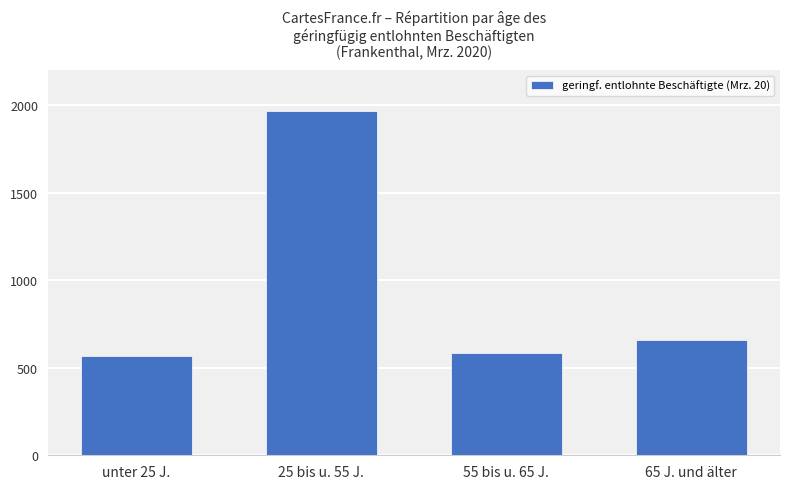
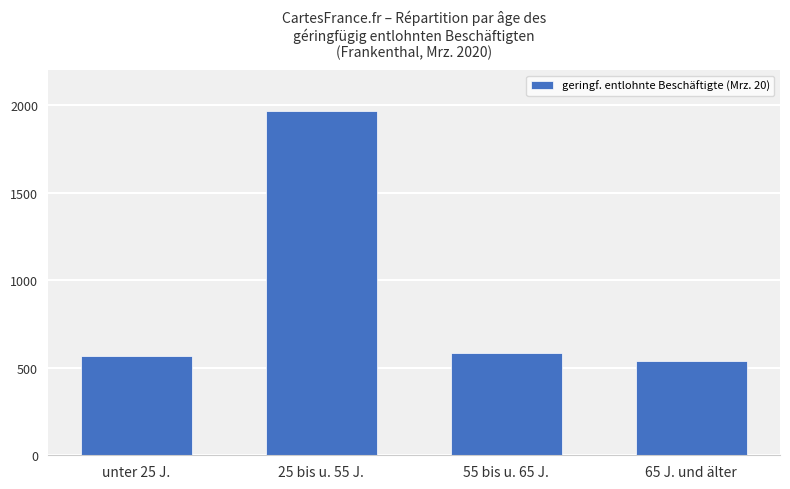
65 J. und älter: 660 -> 540
